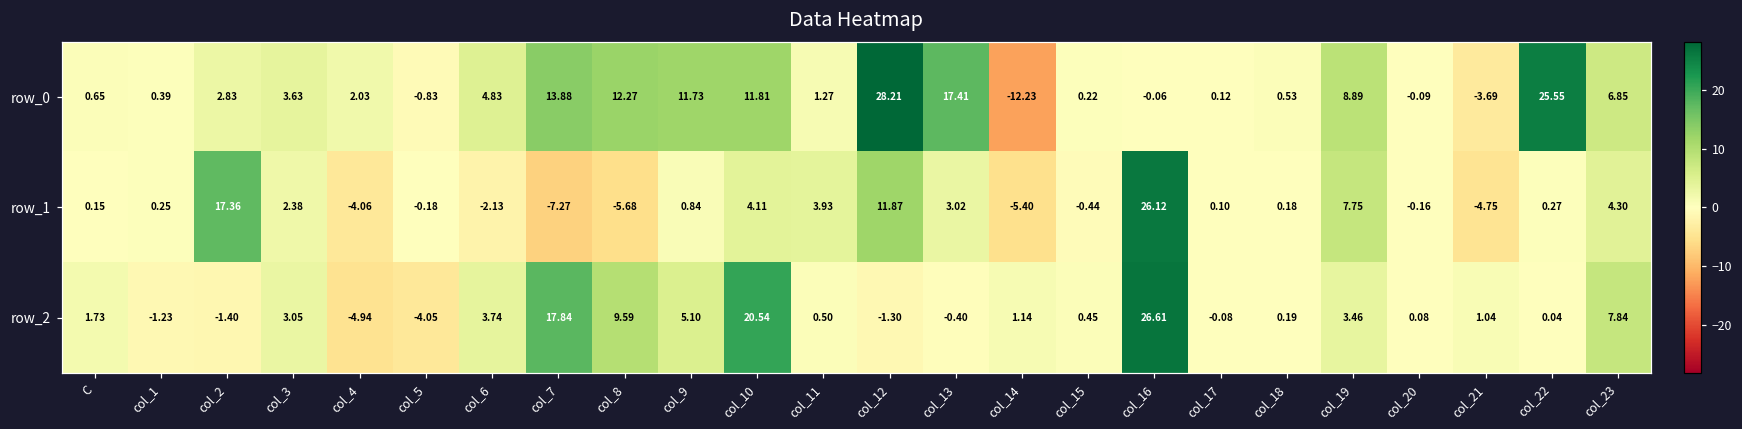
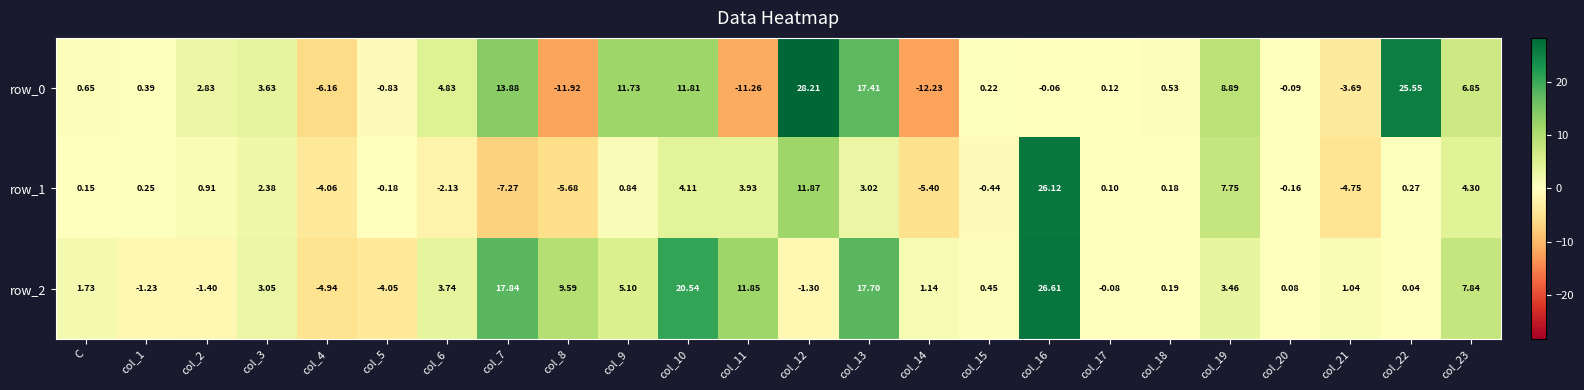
row_0, col_4: 2.03 -> -6.16
row_0, col_8: 12.27 -> -11.92
row_0, col_11: 1.27 -> -11.26
row_1, col_2: 17.36 -> 0.91
row_2, col_11: 0.50 -> 11.85
row_2, col_13: -0.40 -> 17.70
